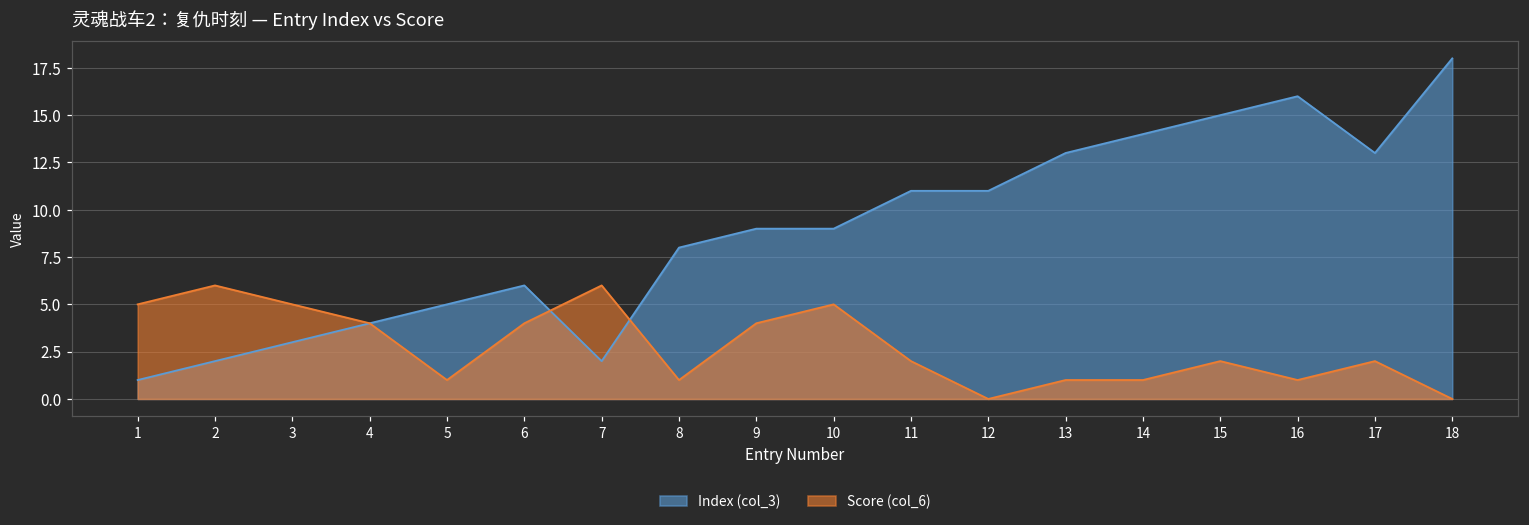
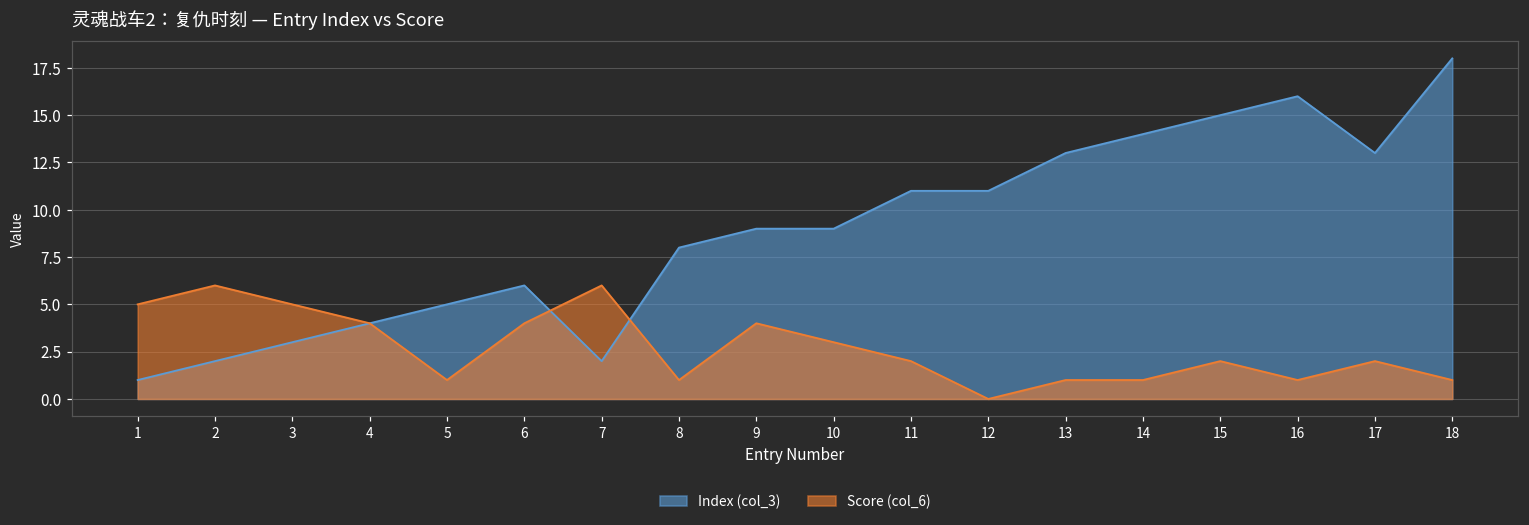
Score (col_6), 10: 5 -> 3
Score (col_6), 18: 0 -> 1
